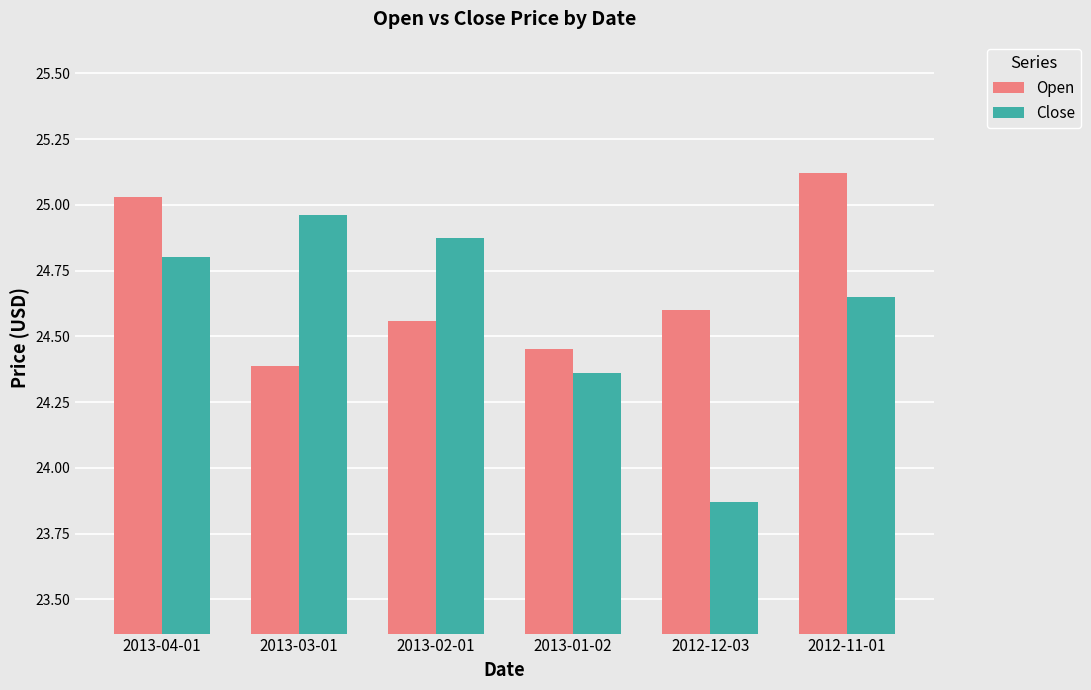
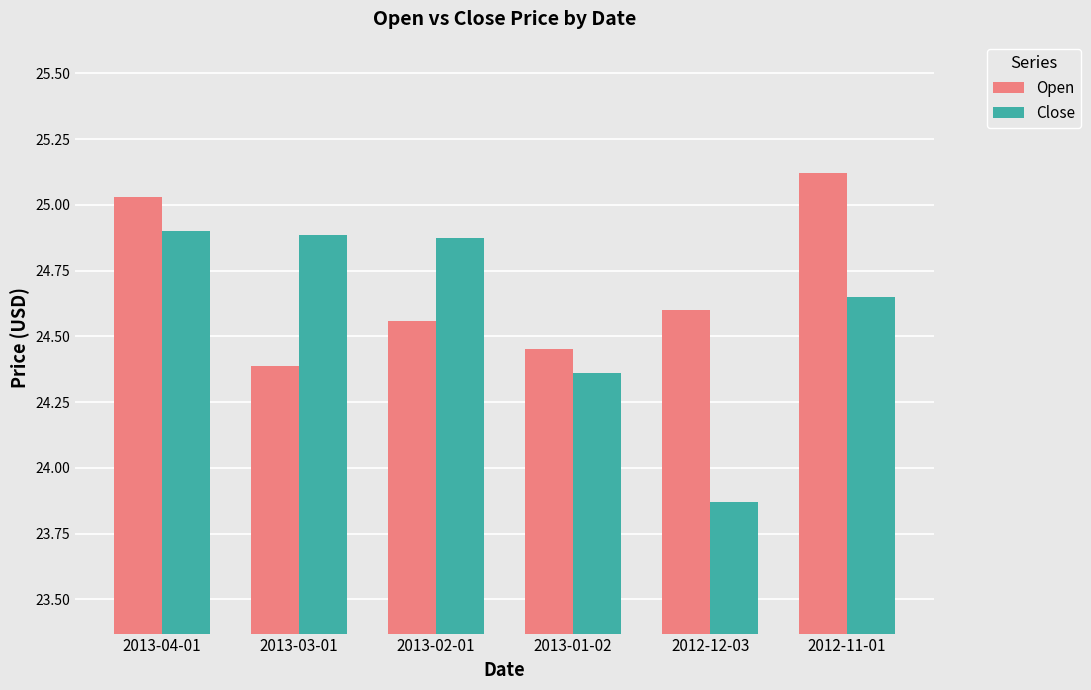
Close, 2013-04-01: 24.8 -> 24.9
Close, 2013-03-01: 24.96 -> 24.89
